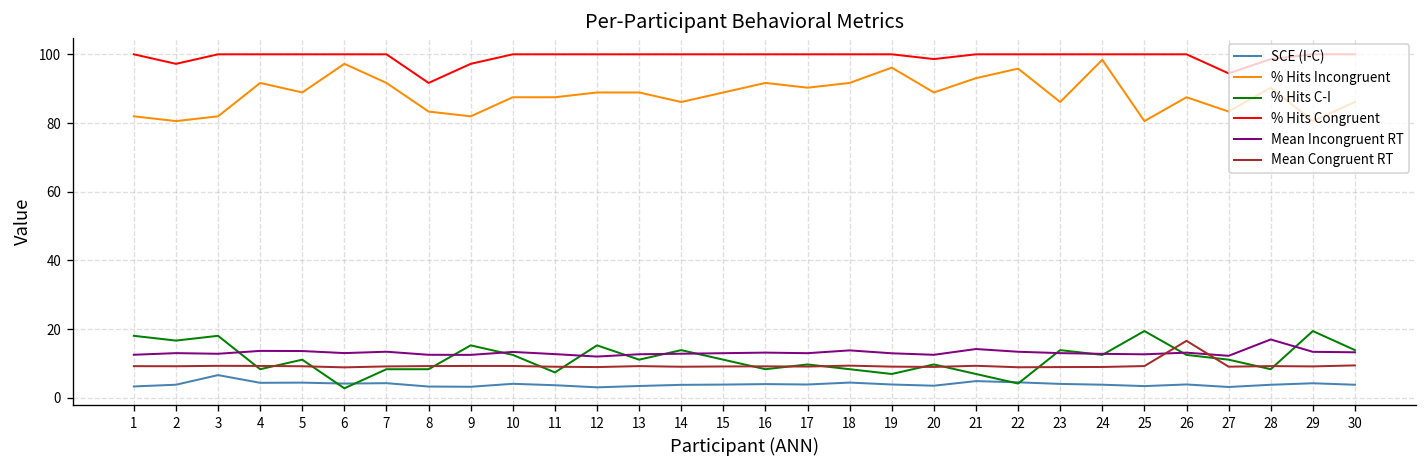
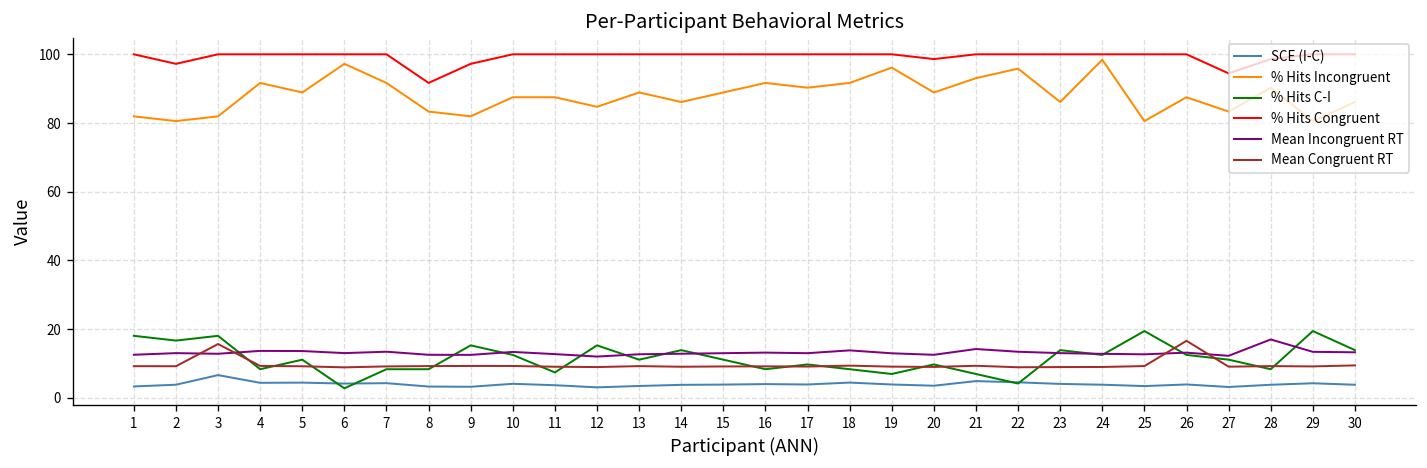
Mean Congruent RT, 3: 9 -> 16
% Hits Incongruent, 12: 89 -> 85
